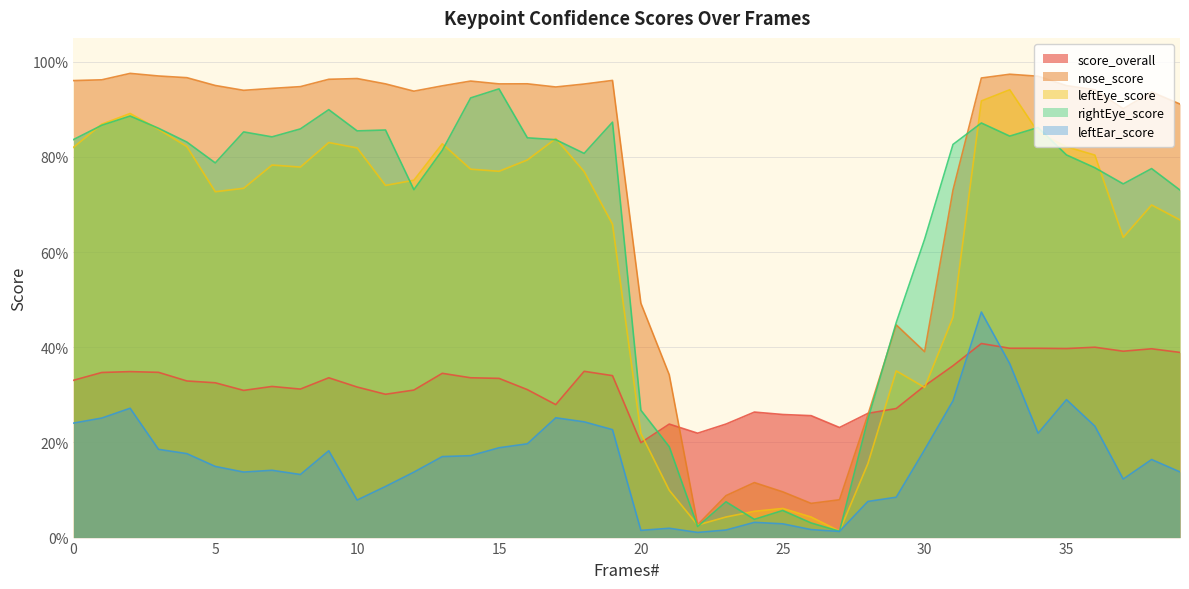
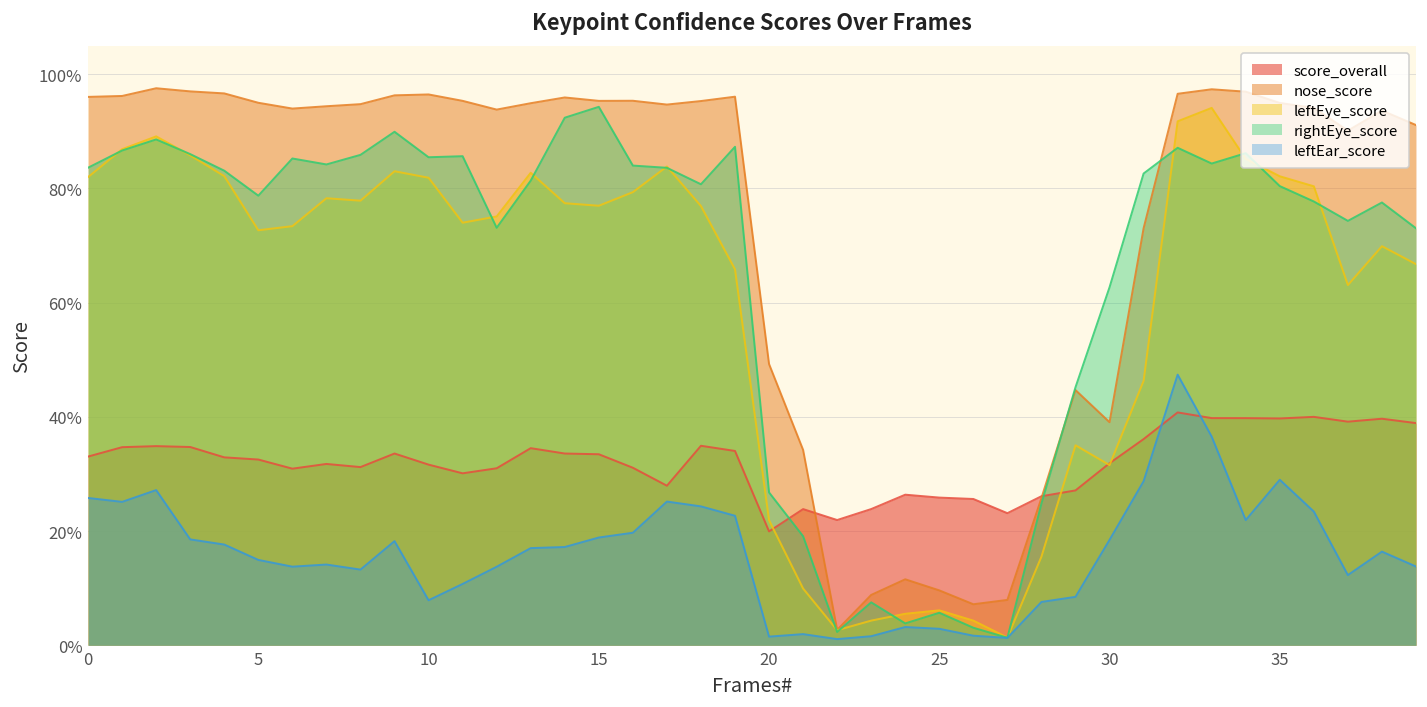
leftEar_score, 0: 24% -> 26%
